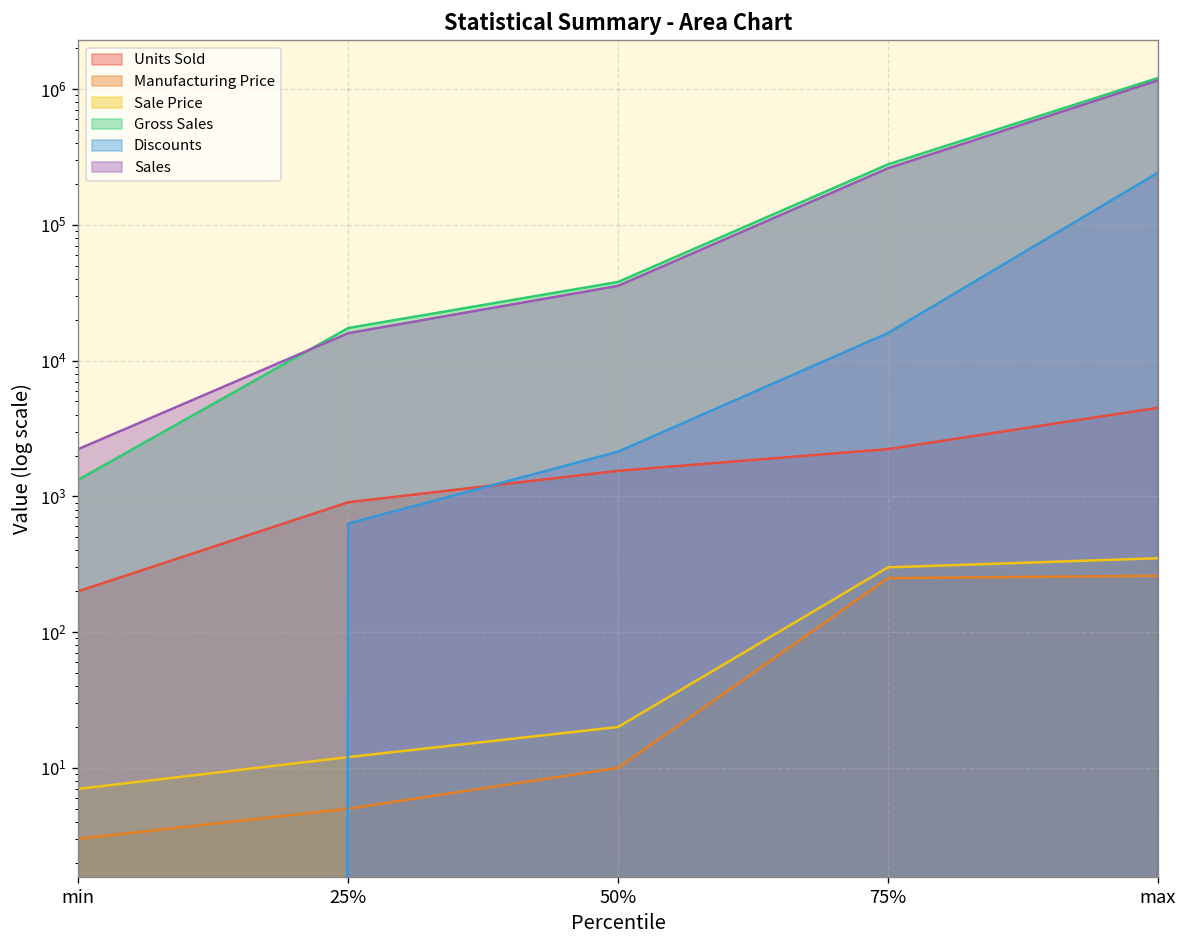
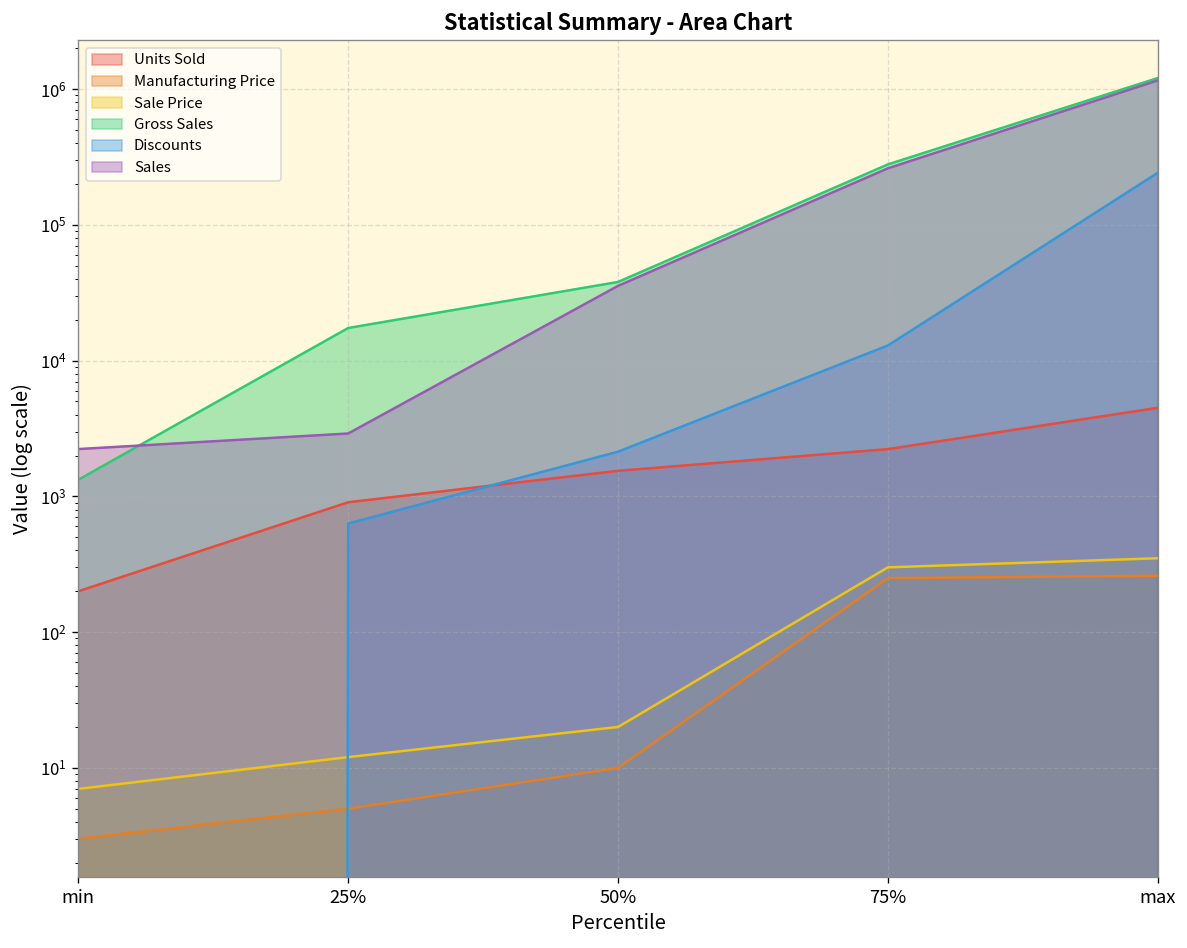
Sales, 25%: 16000 -> 2900
Discounts, 75%: 16000 -> 13000
